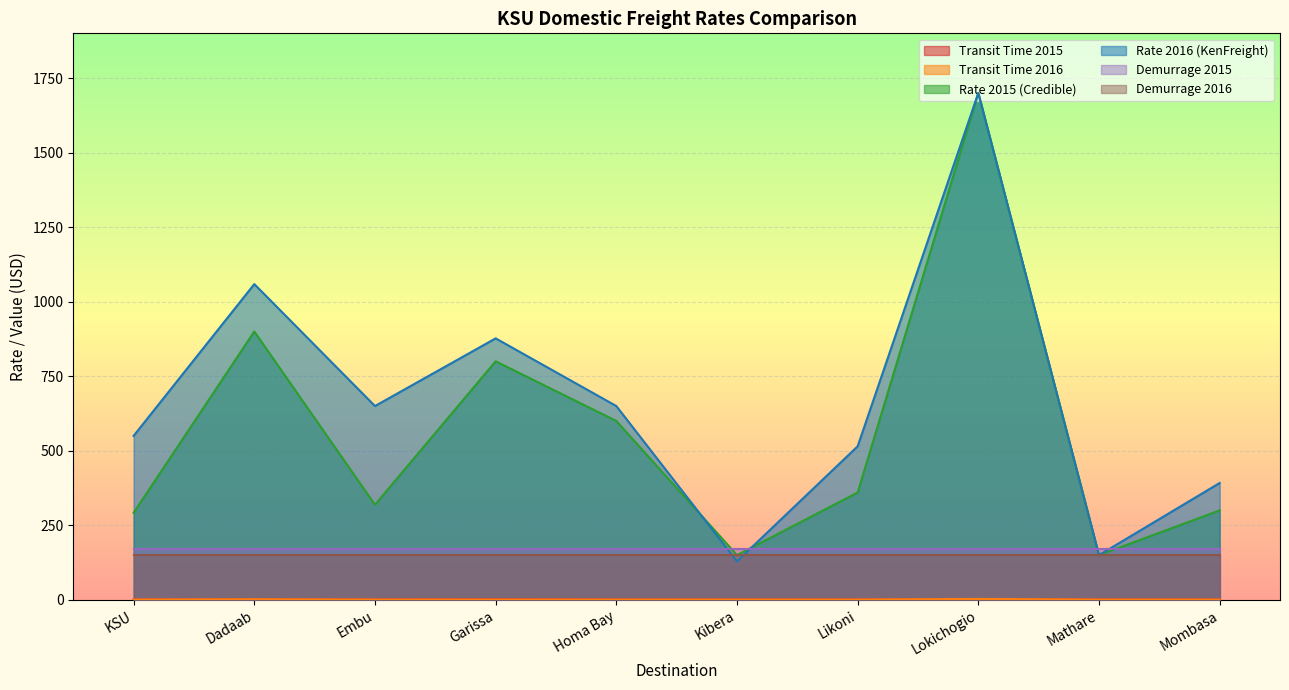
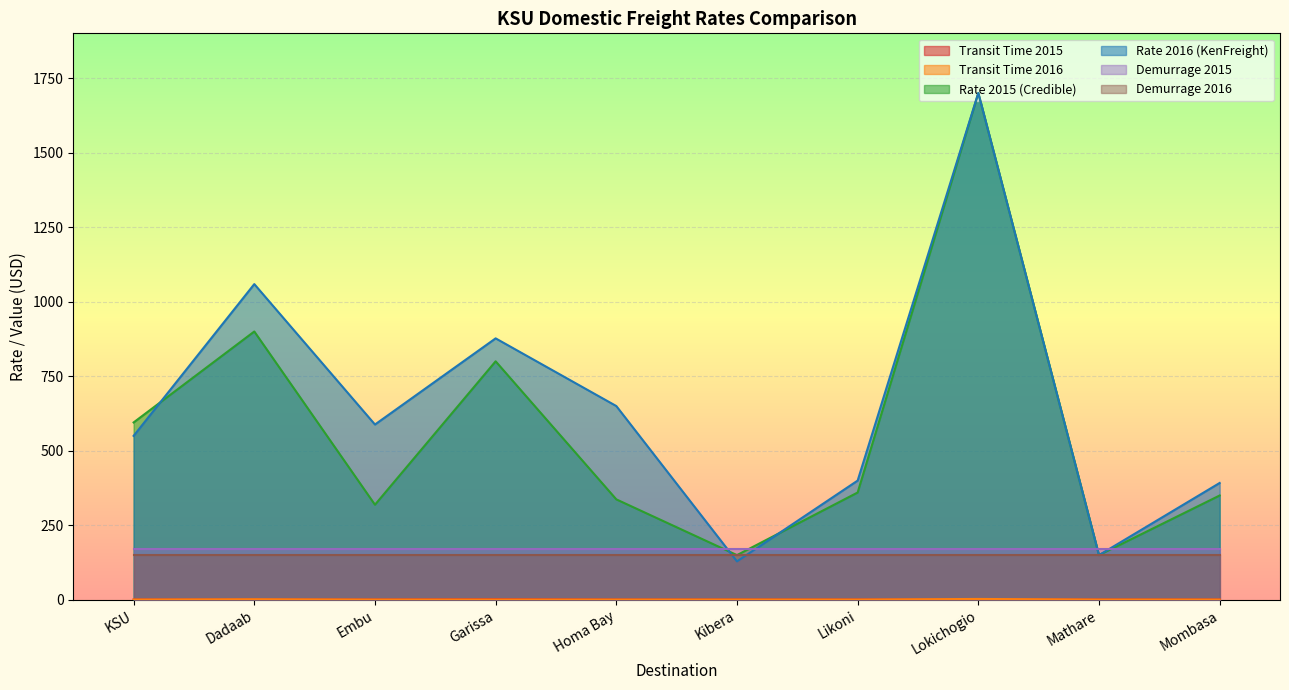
Rate 2015 (Credible), KSU: 290 -> 600
Rate 2016 (KenFreight), Embu: 650 -> 590
Rate 2015 (Credible), Homa Bay: 600 -> 340
Rate 2016 (KenFreight), Likoni: 520 -> 400
Rate 2015 (Credible), Mombasa: 300 -> 350
